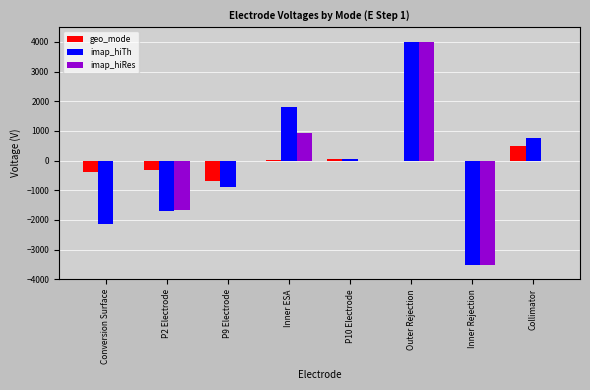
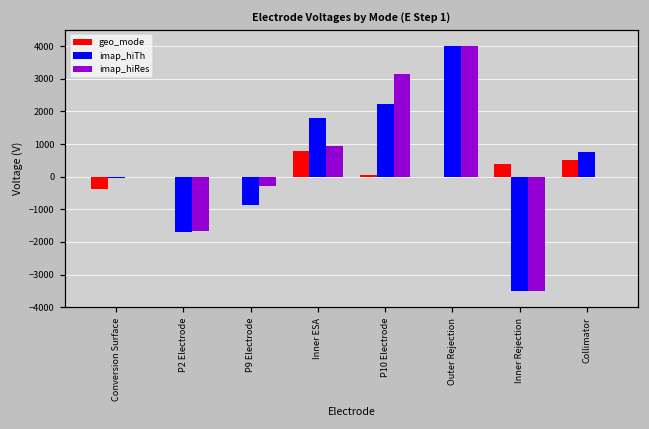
imap_hiTh, Conversion Surface: -2200 -> 0
geo_mode, P2 Electrode: -300 -> 0
geo_mode, P9 Electrode: -700 -> 0
imap_hiRes, P9 Electrode: 0 -> -300
geo_mode, Inner ESA: 0 -> 800
imap_hiTh, P10 Electrode: 100 -> 2200
imap_hiRes, P10 Electrode: 0 -> 3100
geo_mode, Inner Rejection: 0 -> 400
